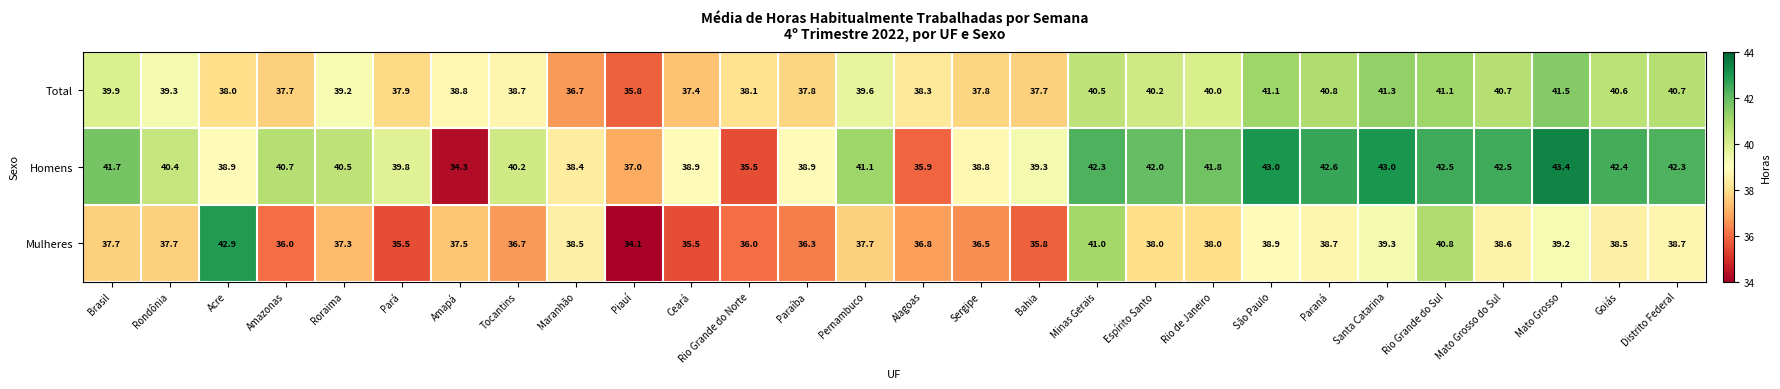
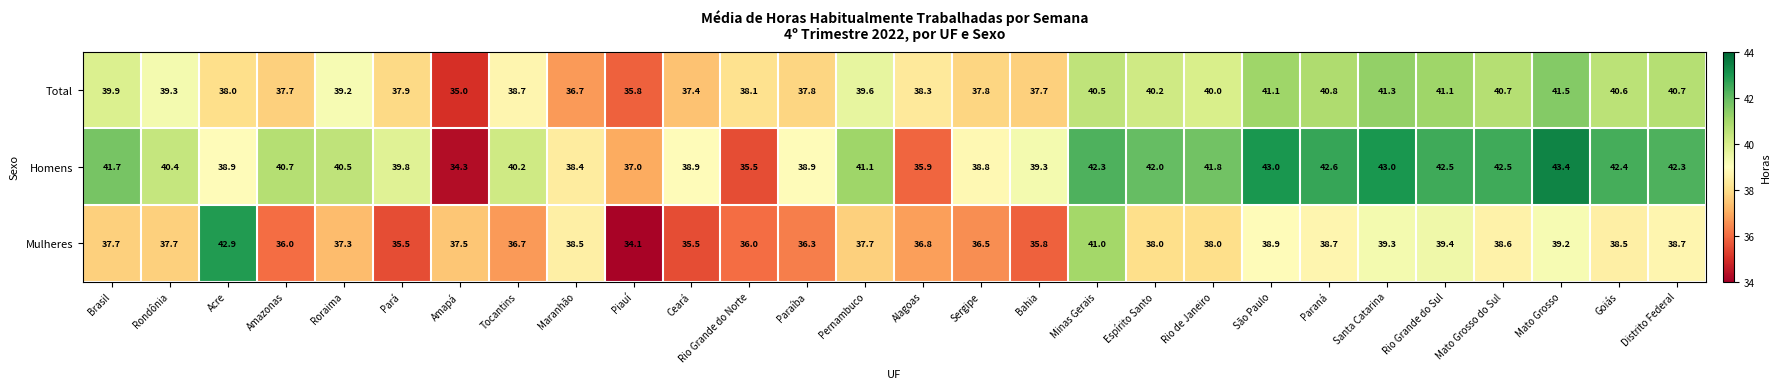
Total, Amapá: 38.8 -> 35.0
Mulheres, Rio Grande do Sul: 40.8 -> 39.4
